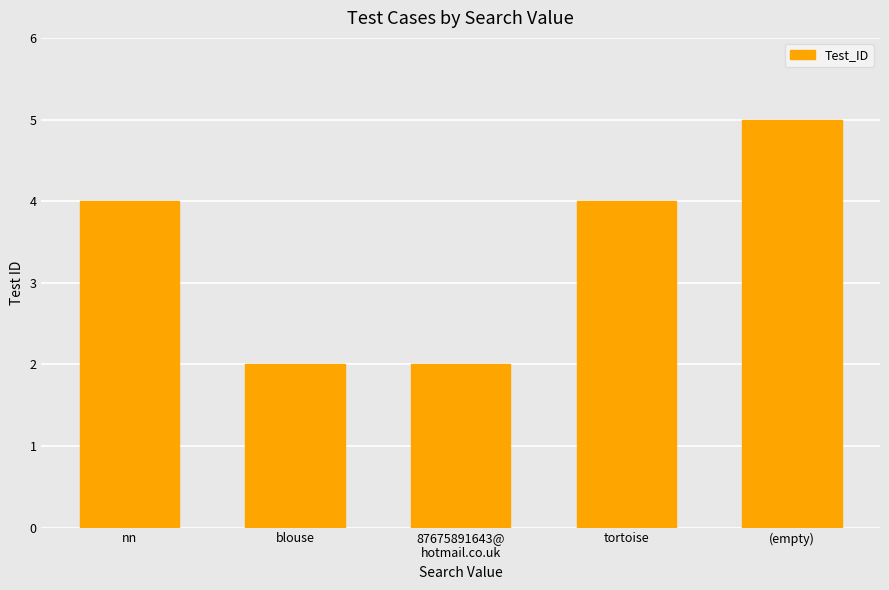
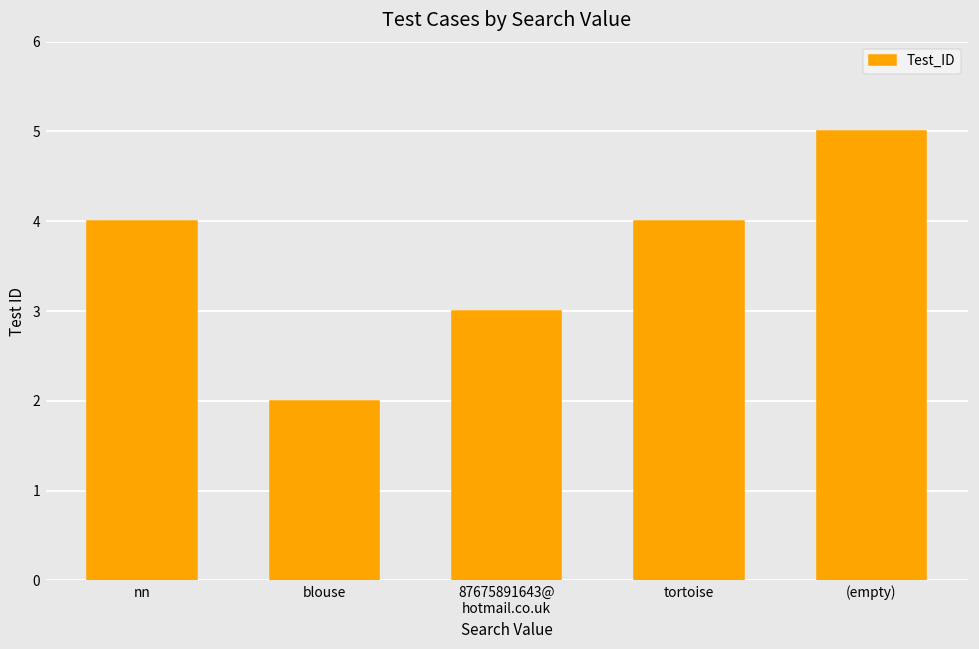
87675891643@ hotmail.co.uk: 2 -> 3
